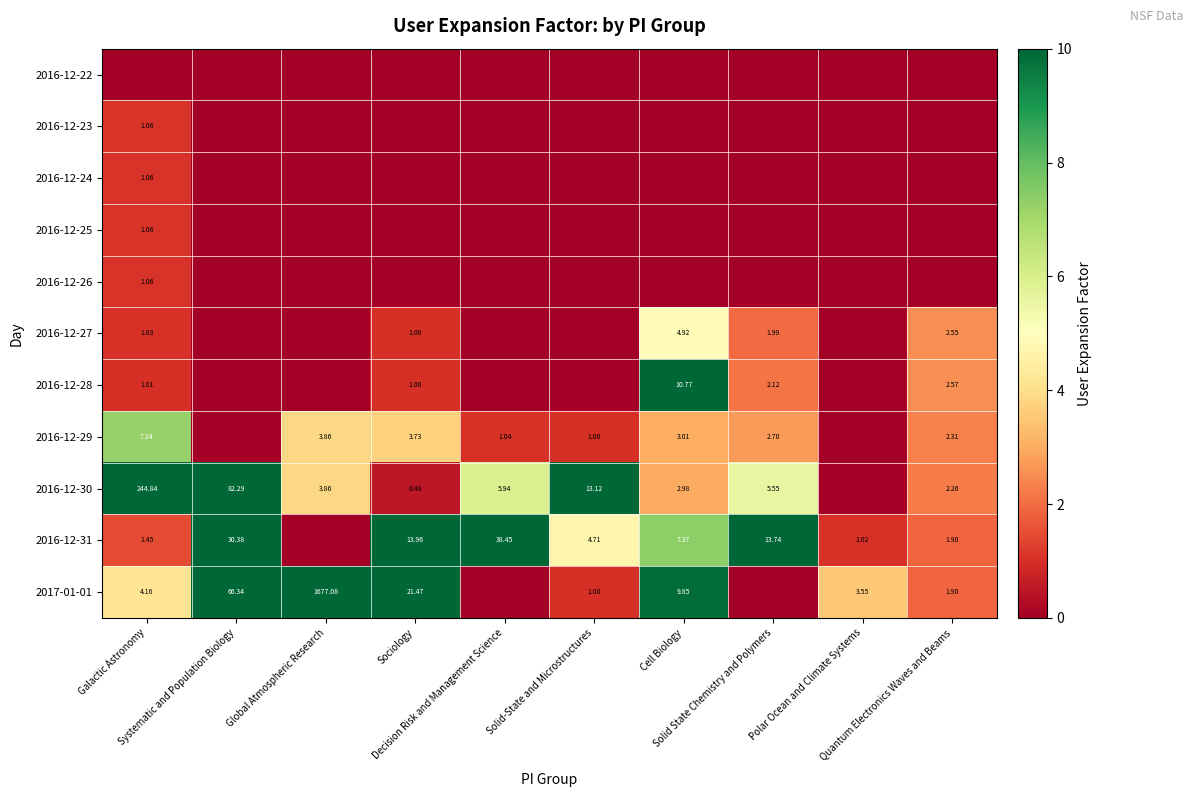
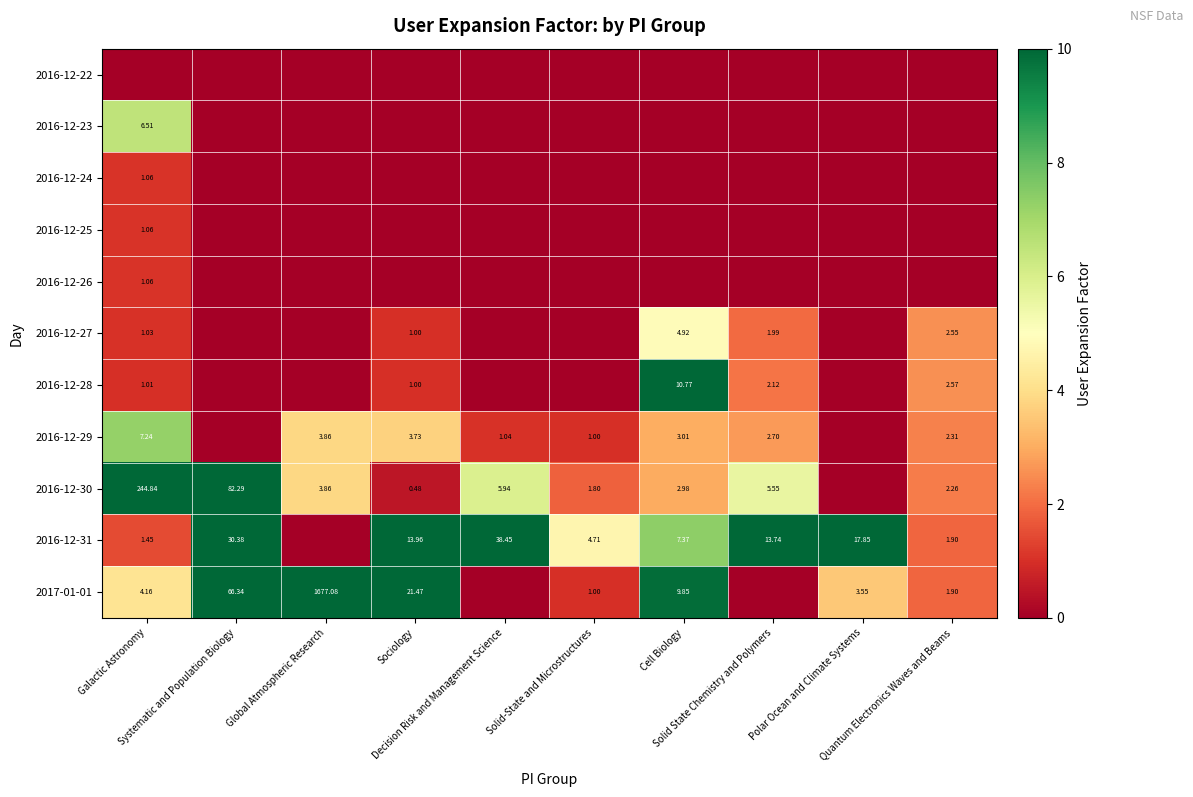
2016-12-23, Galactic Astronomy: 1.06 -> 6.51
2016-12-30, Solid-State and Microstructures: 13.12 -> 1.80
2016-12-31, Polar Ocean and Climate Systems: 1.02 -> 17.85
